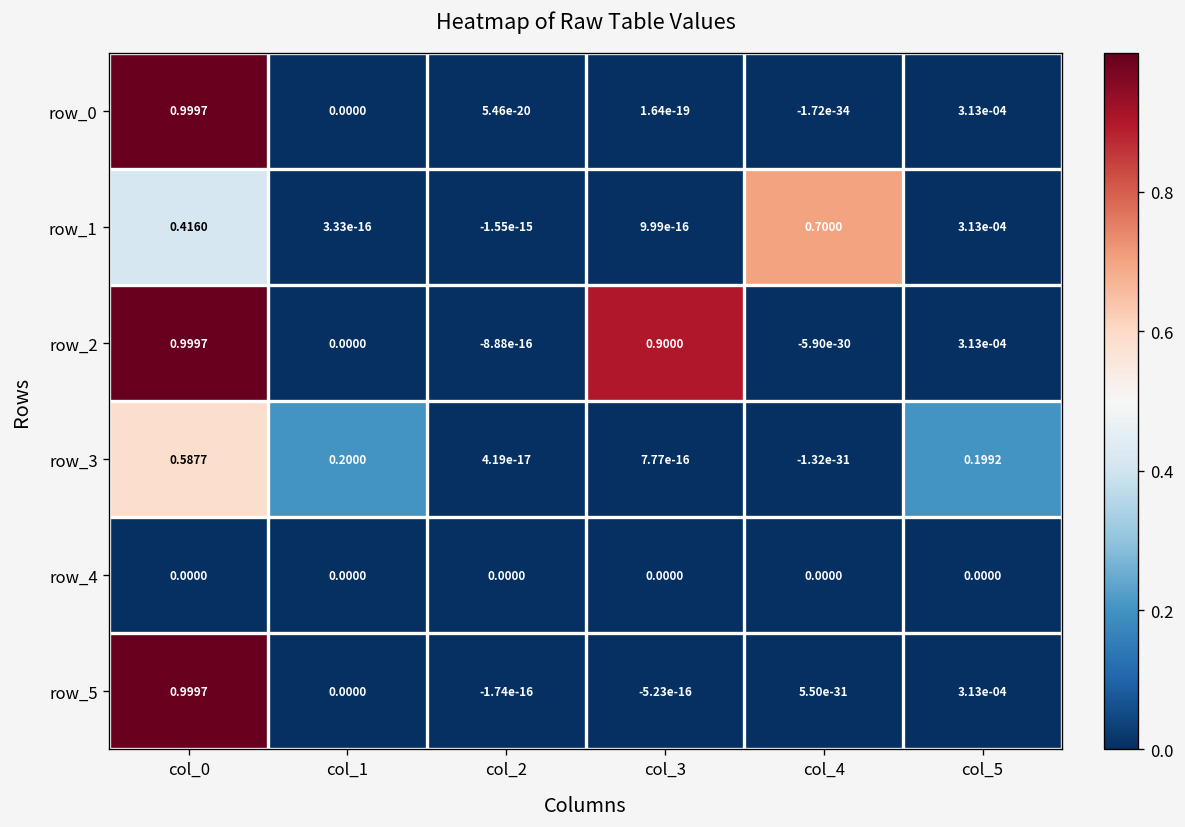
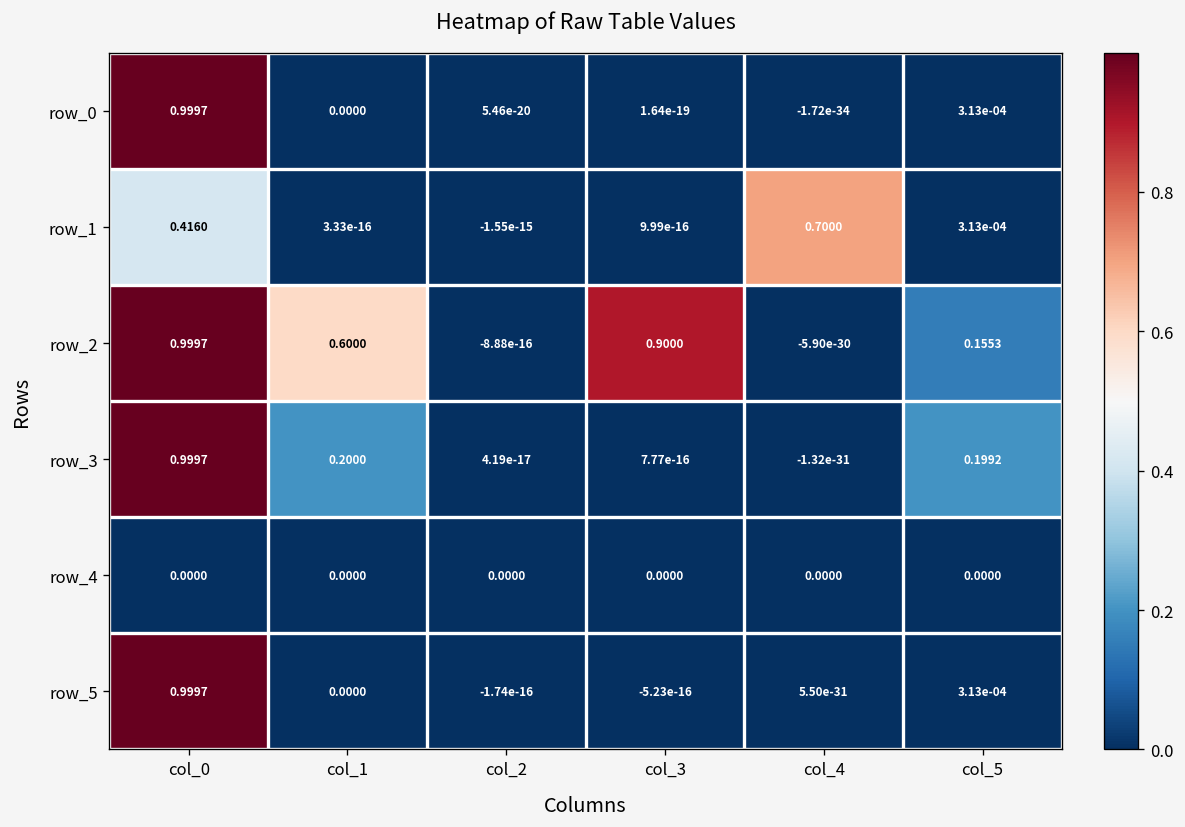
row_2, col_1: 0.0000 -> 0.6000
row_2, col_5: 3.13e-04 -> 0.1553
row_3, col_0: 0.5877 -> 0.9997
